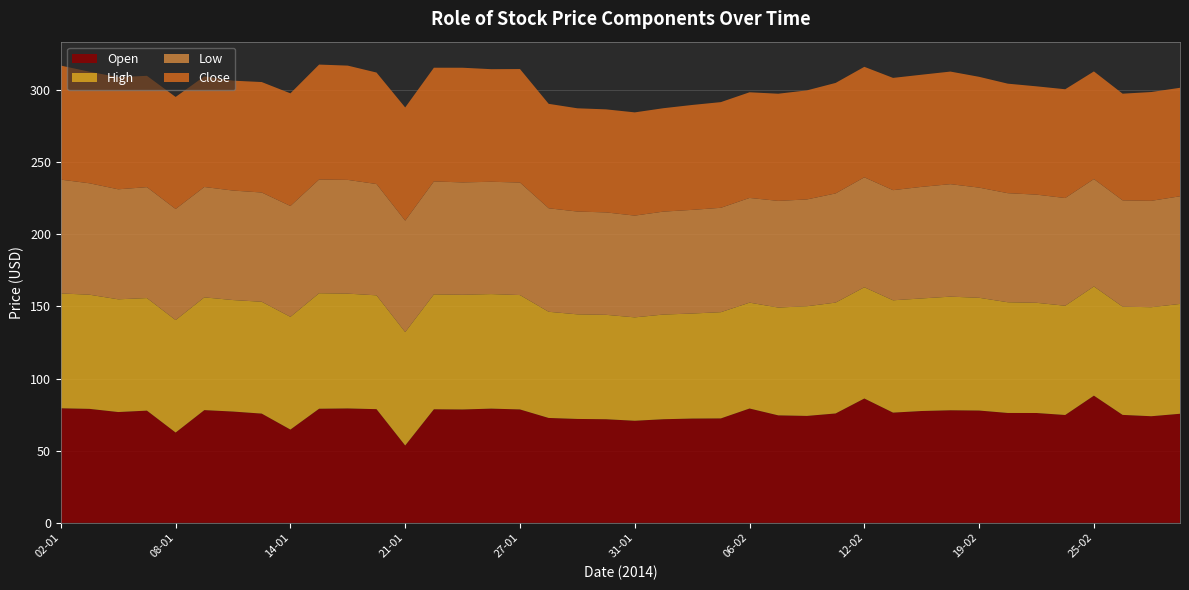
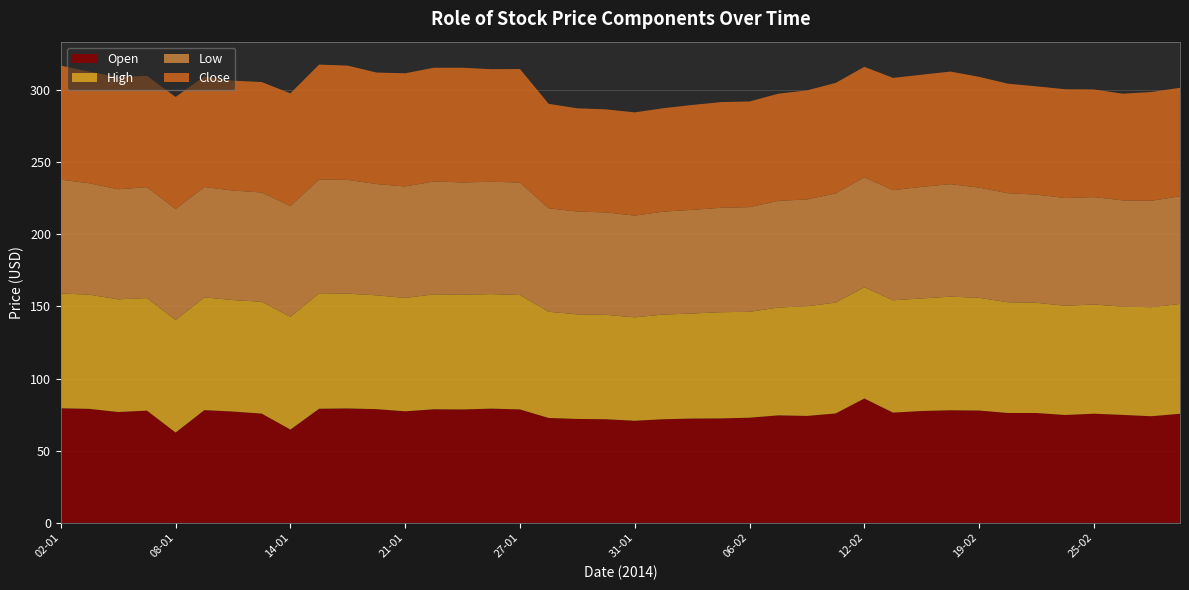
Open, 21-01: 54 -> 77
Open, 06-02: 79 -> 73
Open, 25-02: 88 -> 76
